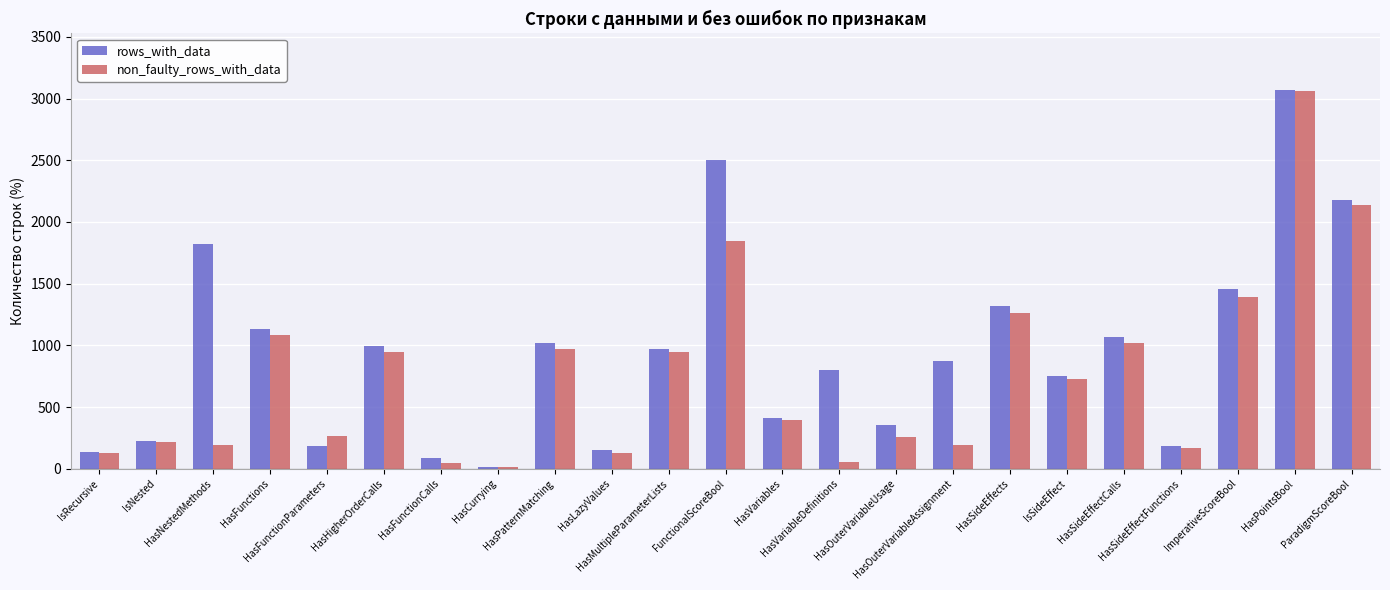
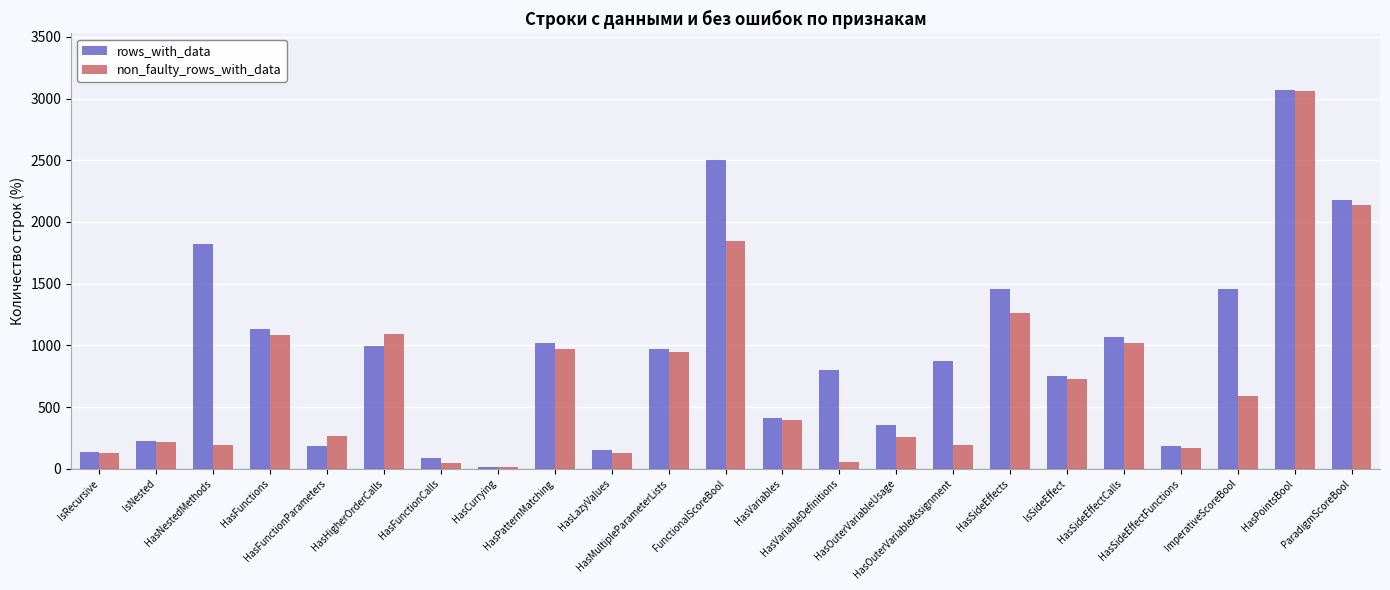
non_faulty_rows_with_data, HasHigherOrderCalls: 950 -> 1090
rows_with_data, HasSideEffects: 1320 -> 1460
non_faulty_rows_with_data, ImperativeScoreBool: 1400 -> 590
